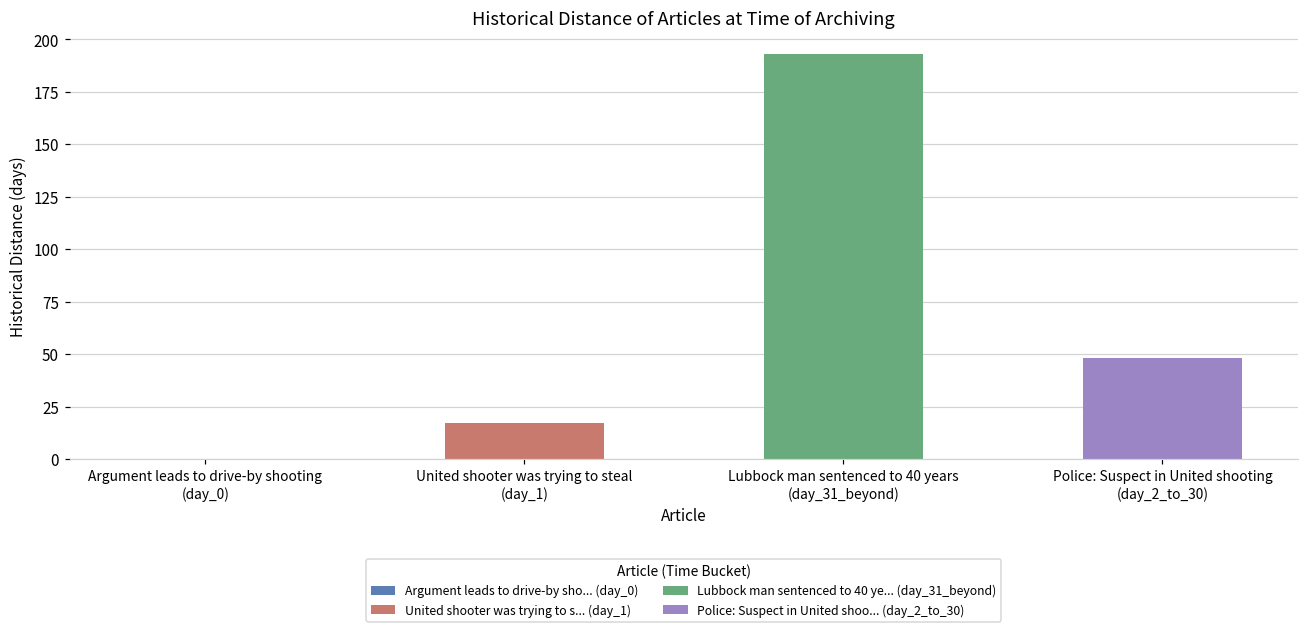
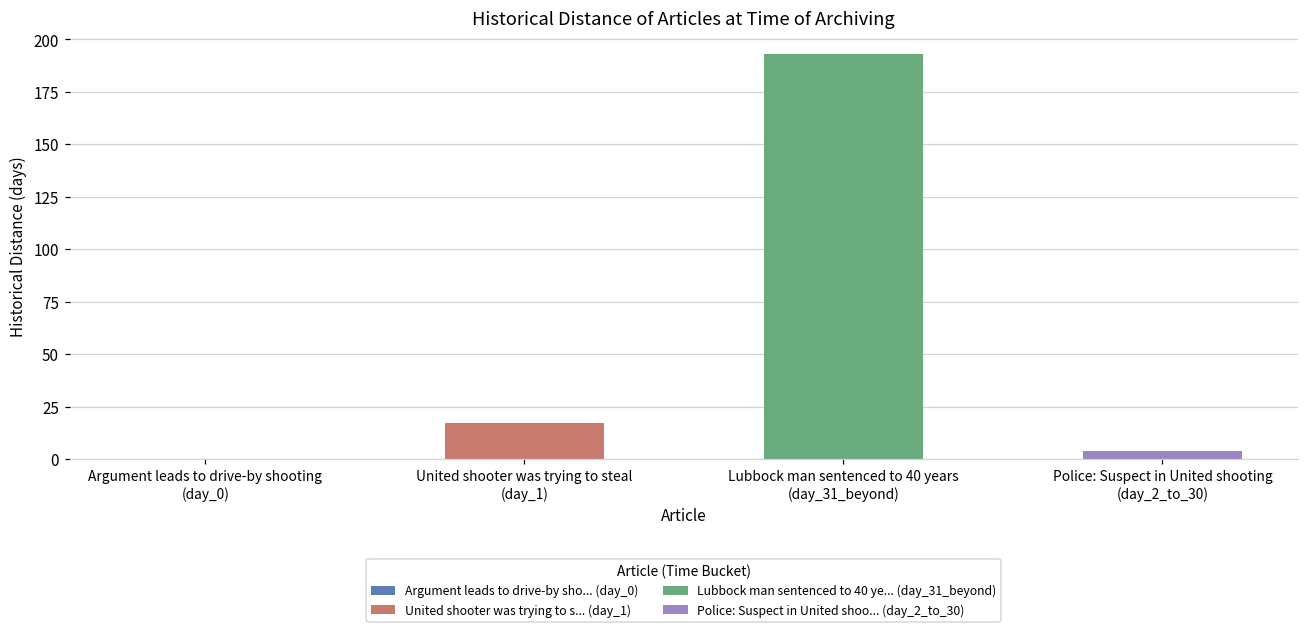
Police: Suspect in United shooting (day_2_to_30): 48 -> 4
